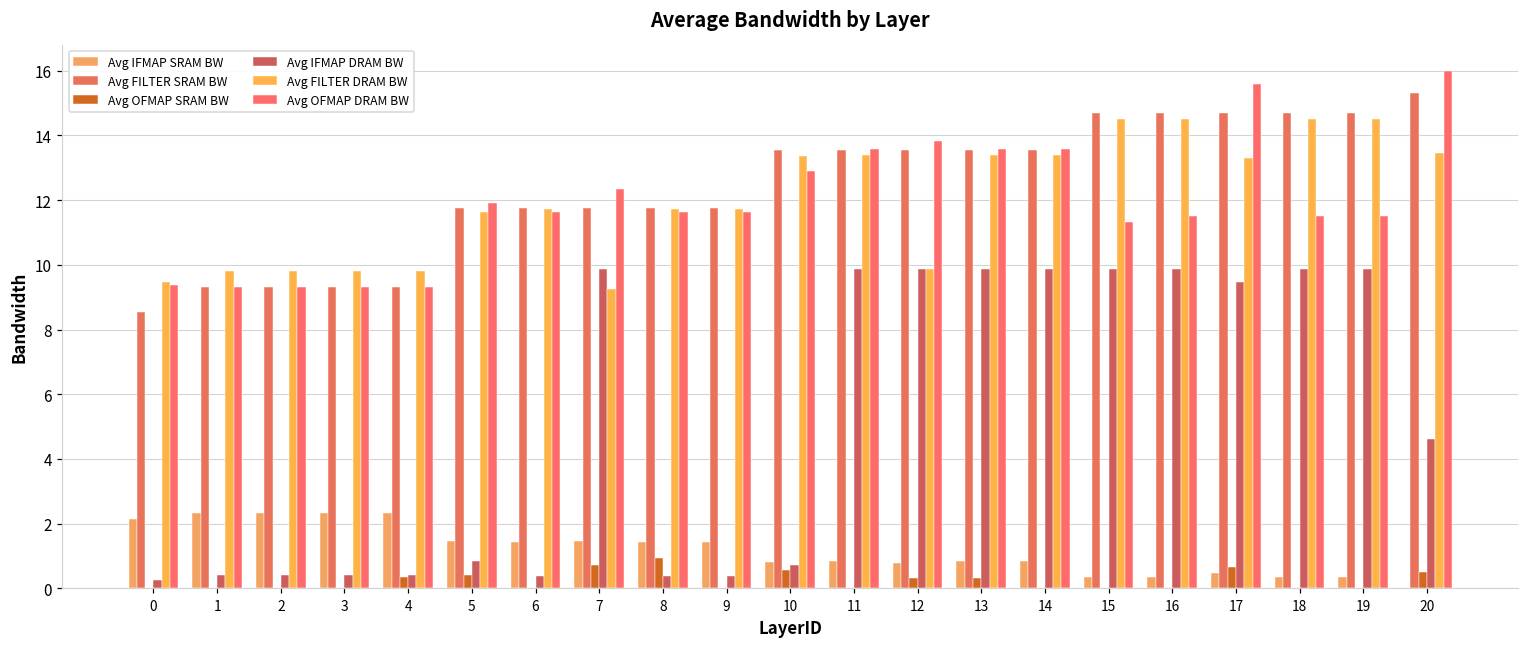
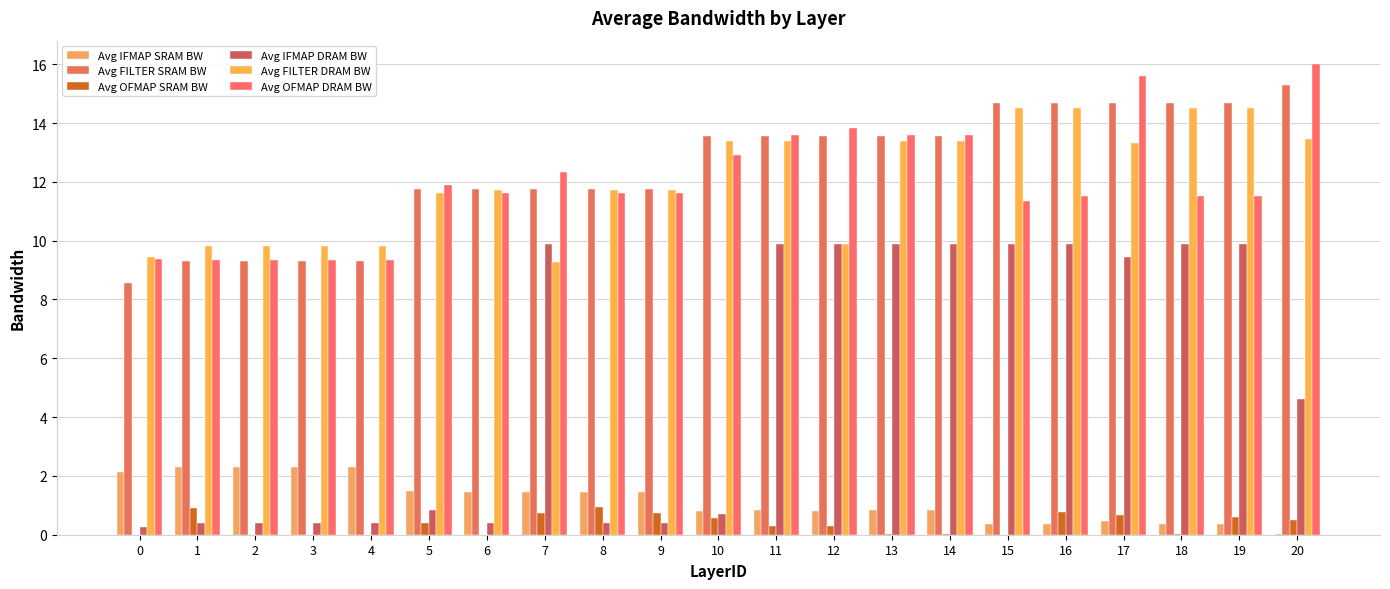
Avg OFMAP SRAM BW, 1: 0.0 -> 0.9
Avg OFMAP SRAM BW, 4: 0.3 -> 0.0
Avg OFMAP SRAM BW, 9: 0.0 -> 0.7
Avg OFMAP SRAM BW, 11: 0.0 -> 0.3
Avg OFMAP SRAM BW, 13: 0.3 -> 0.0
Avg OFMAP SRAM BW, 16: 0.0 -> 0.8
Avg OFMAP SRAM BW, 19: 0.0 -> 0.6
